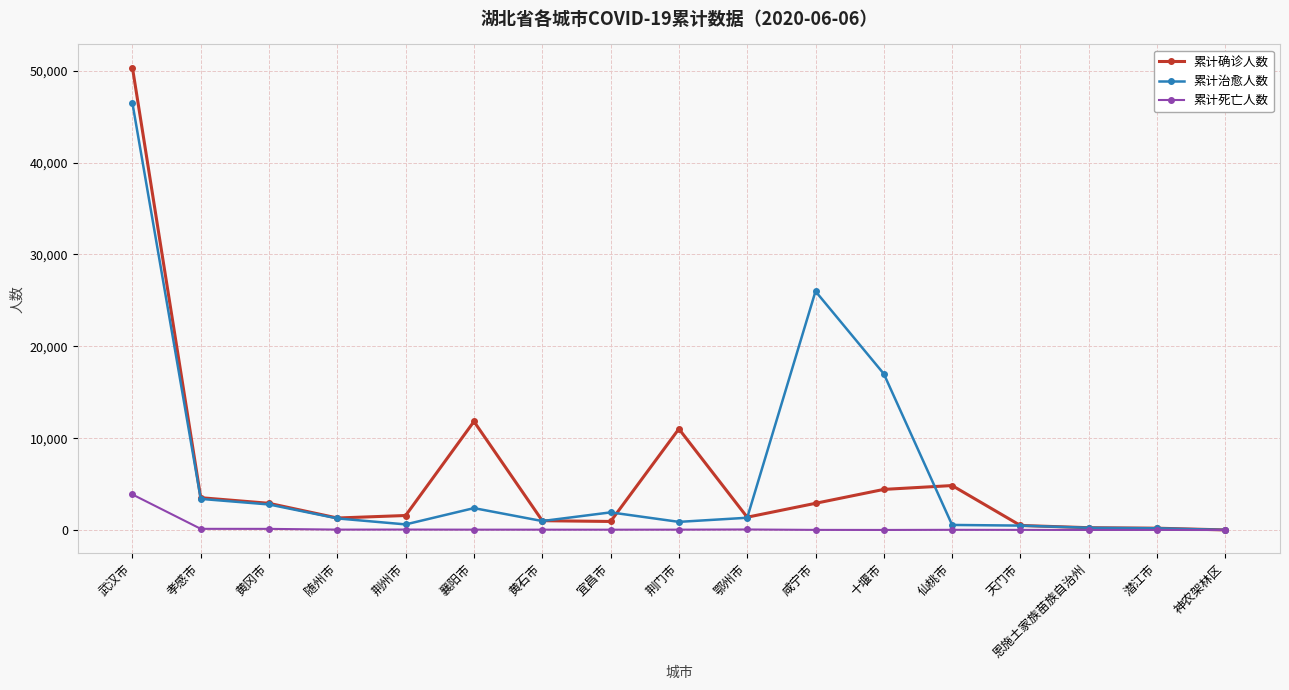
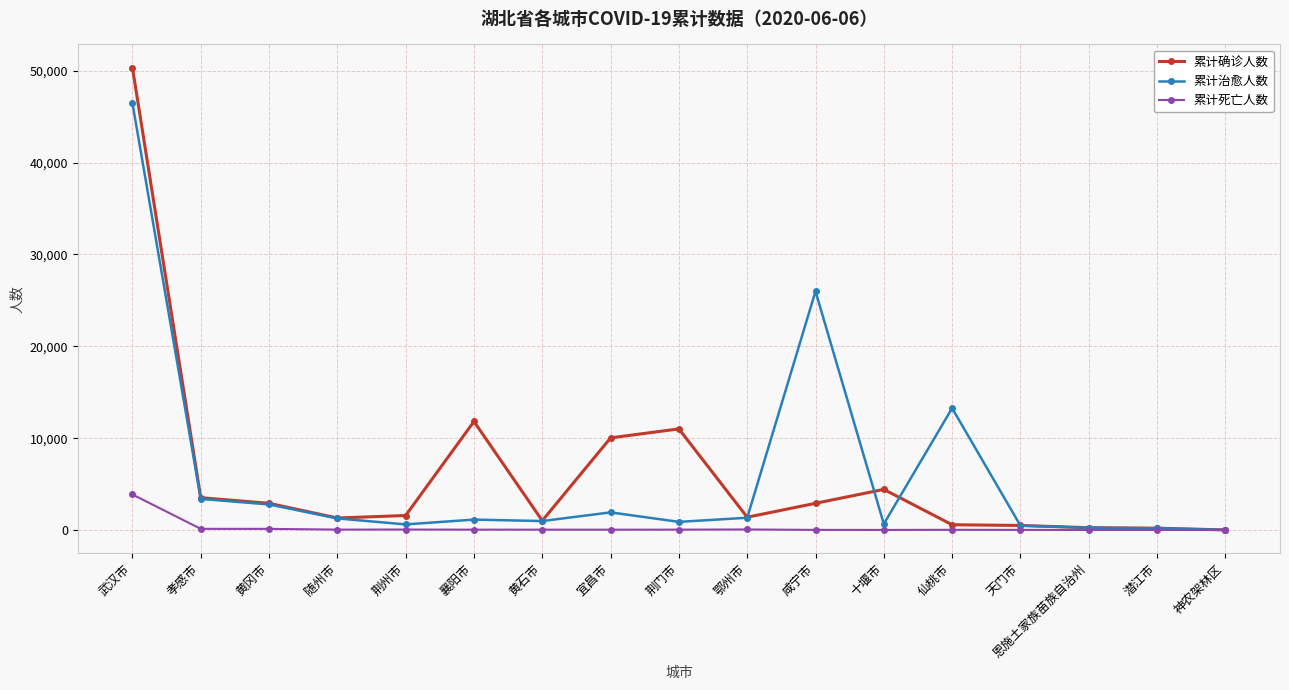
累计治愈人数, 襄阳市: 2,000 -> 1,000
累计确诊人数, 宜昌市: 1,000 -> 10,000
累计治愈人数, 十堰市: 17,000 -> 1,000
累计确诊人数, 仙桃市: 5,000 -> 1,000
累计治愈人数, 仙桃市: 1,000 -> 13,000
